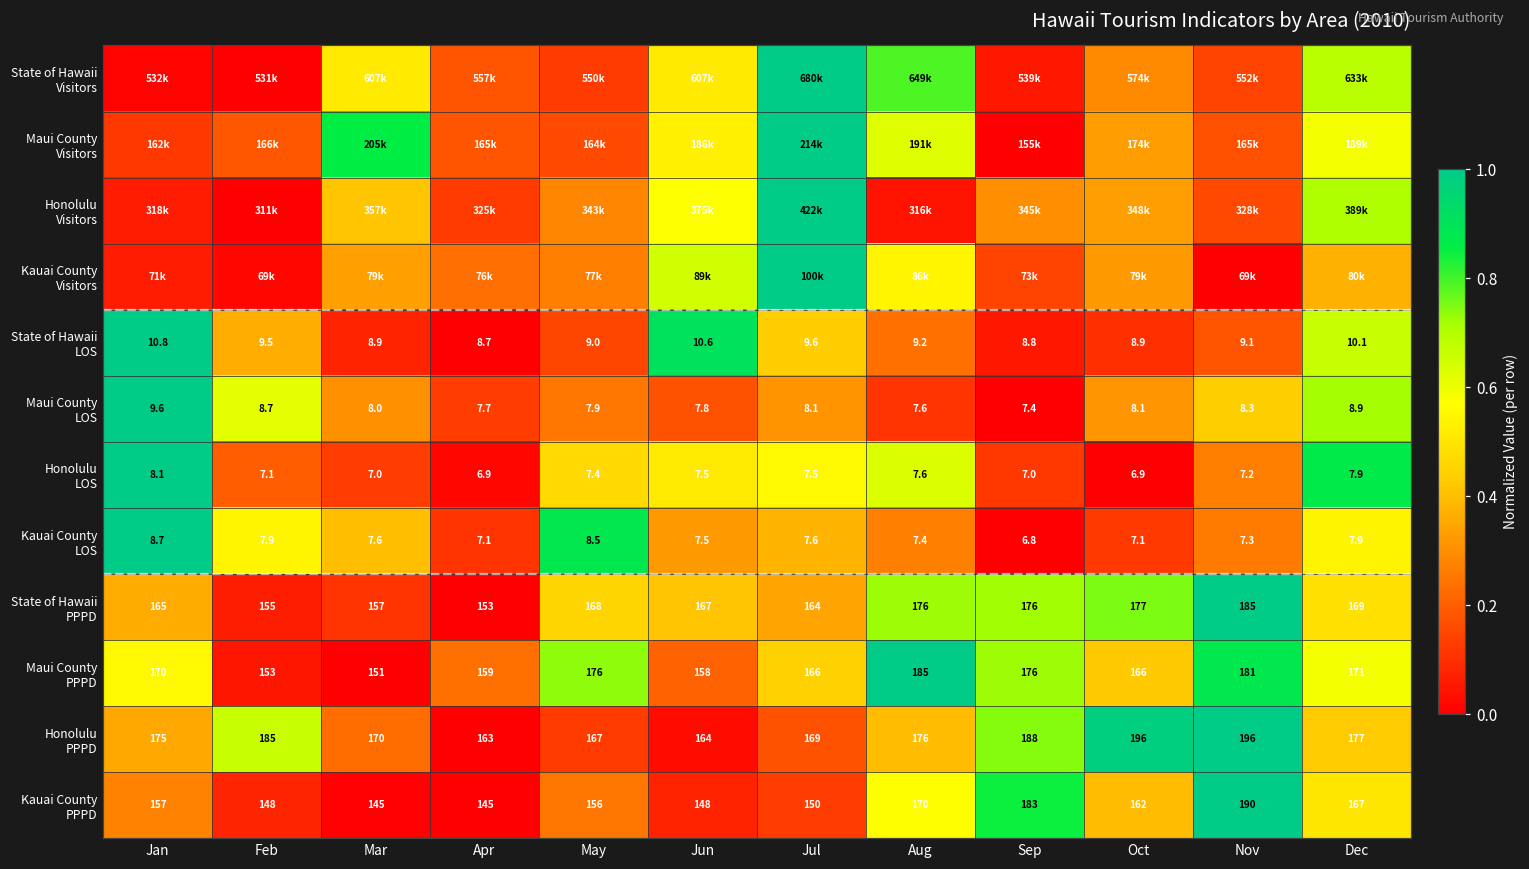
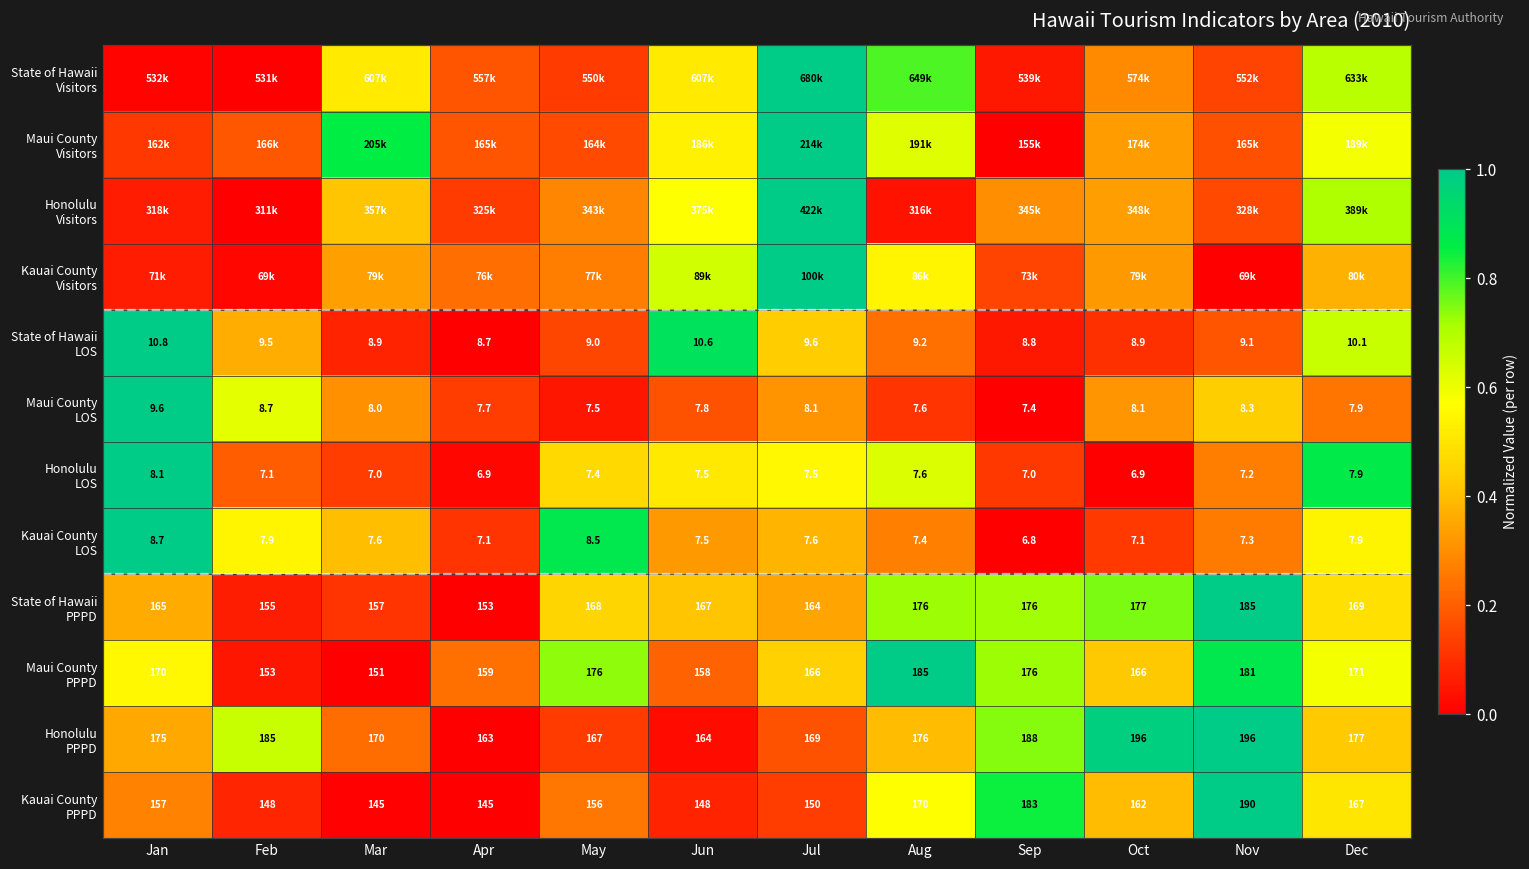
Maui County LOS, May: 7.9 -> 7.5
Maui County LOS, Dec: 8.9 -> 7.9
